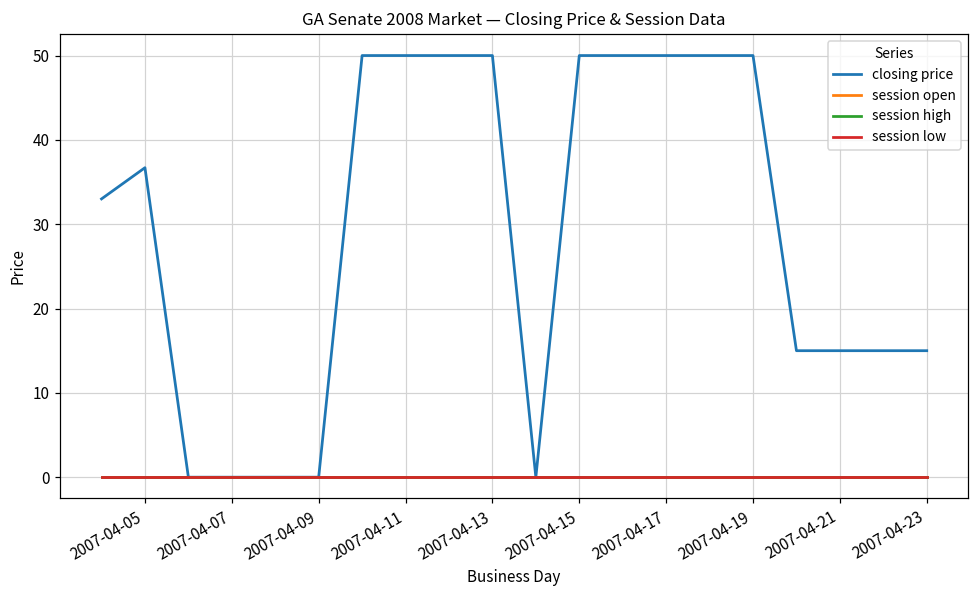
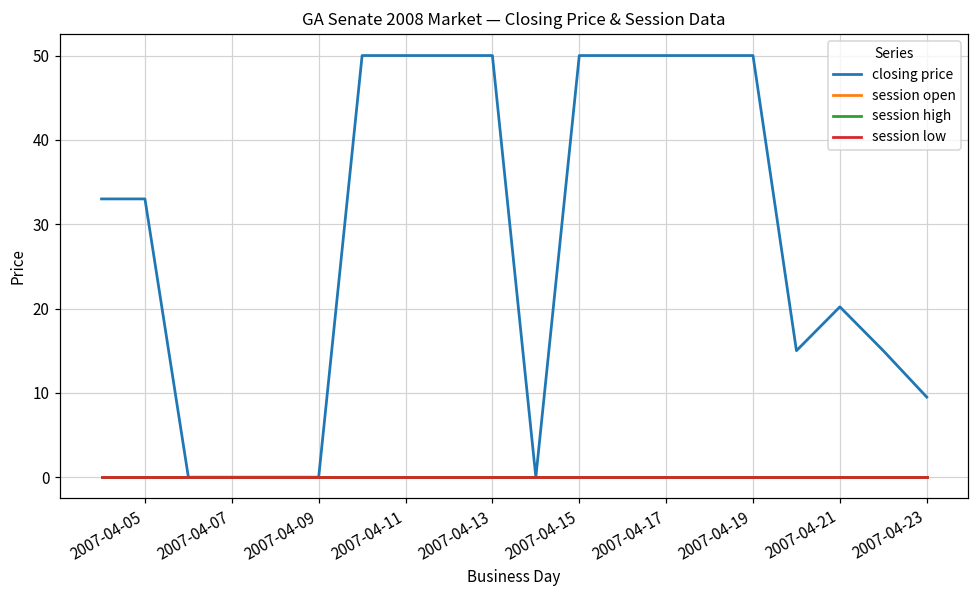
closing price, 2007-04-05: 37 -> 33
closing price, 2007-04-21: 15 -> 20
closing price, 2007-04-23: 15 -> 10
